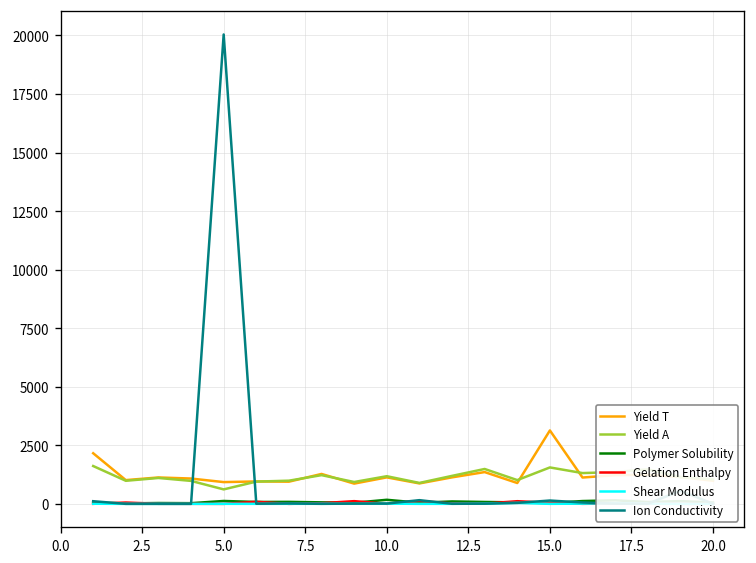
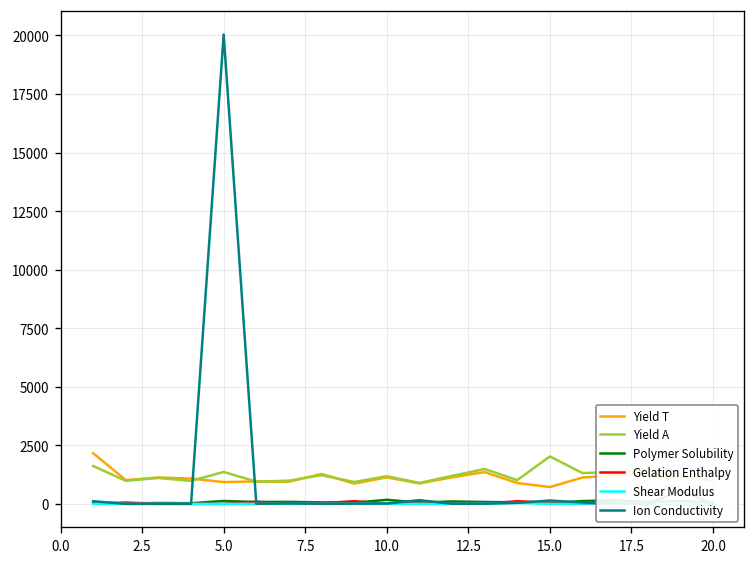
Yield A, 5.0: 600 -> 1400
Yield T, 15.0: 3100 -> 700
Yield A, 15.0: 1600 -> 2000
